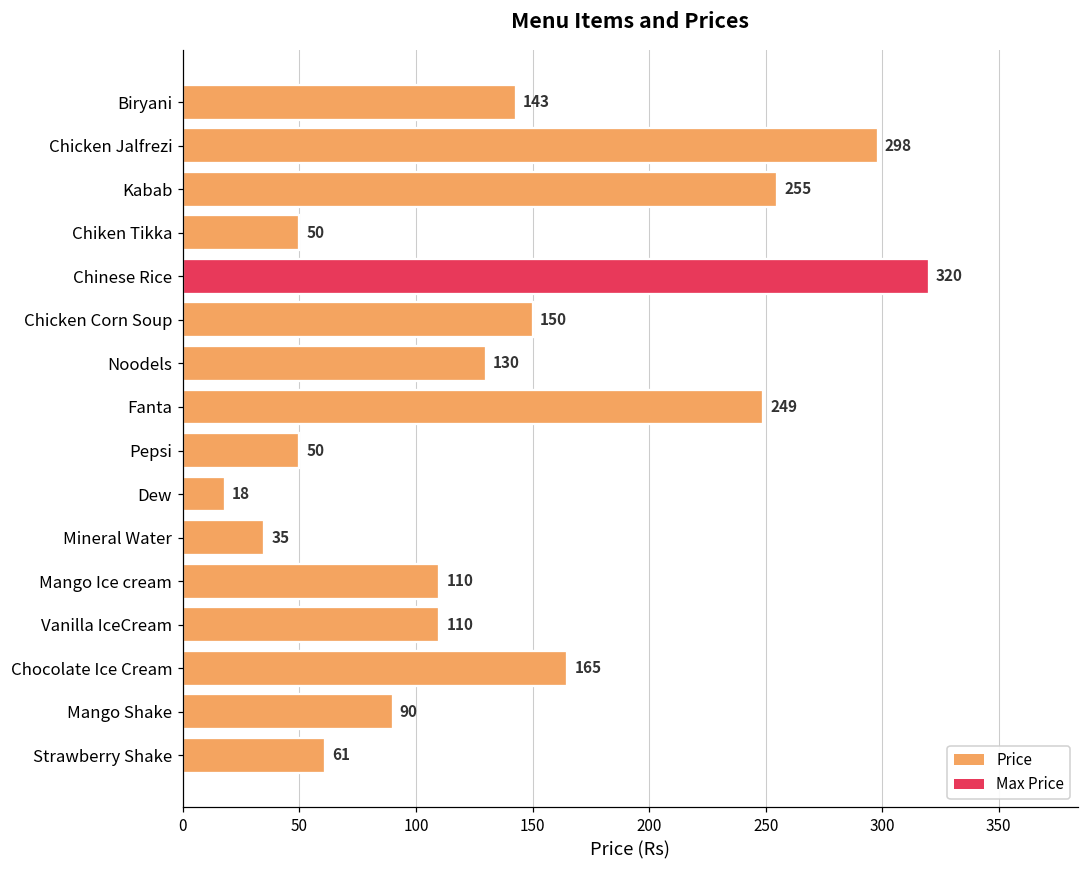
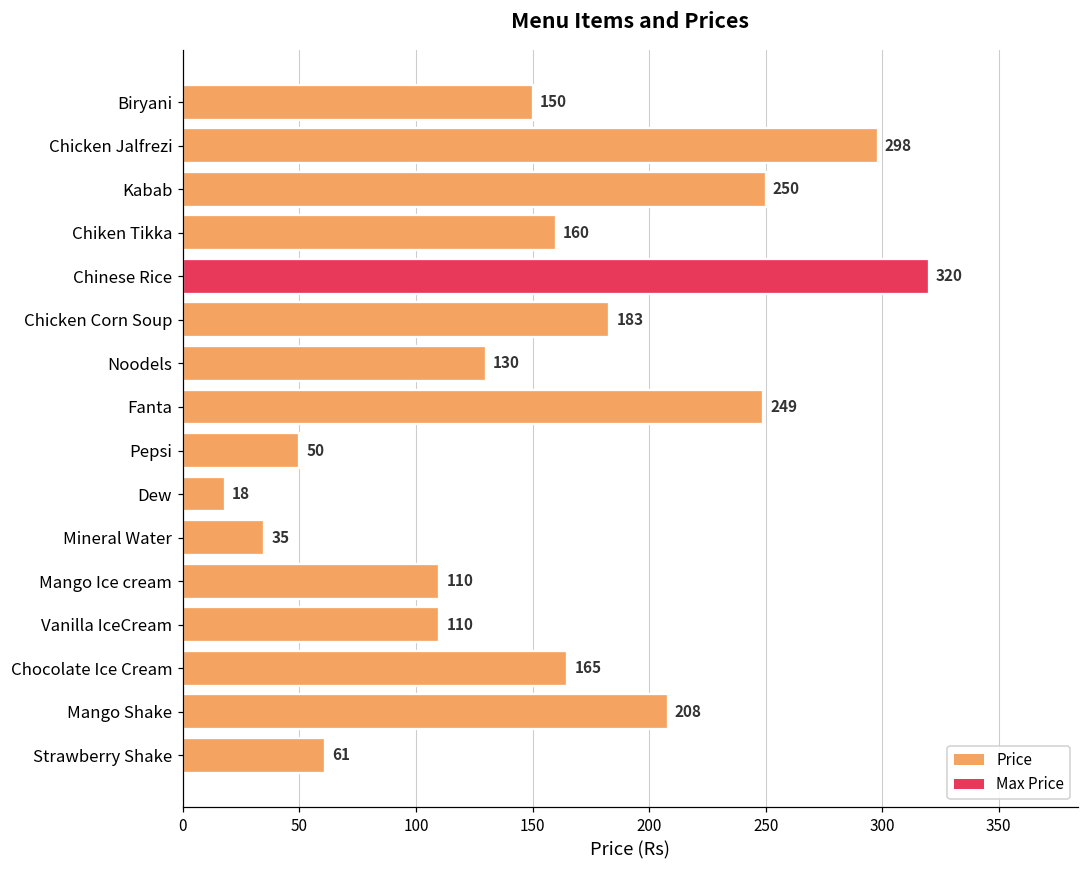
Biryani: 143 -> 150
Kabab: 255 -> 250
Chiken Tikka: 50 -> 160
Chicken Corn Soup: 150 -> 183
Mango Shake: 90 -> 208
